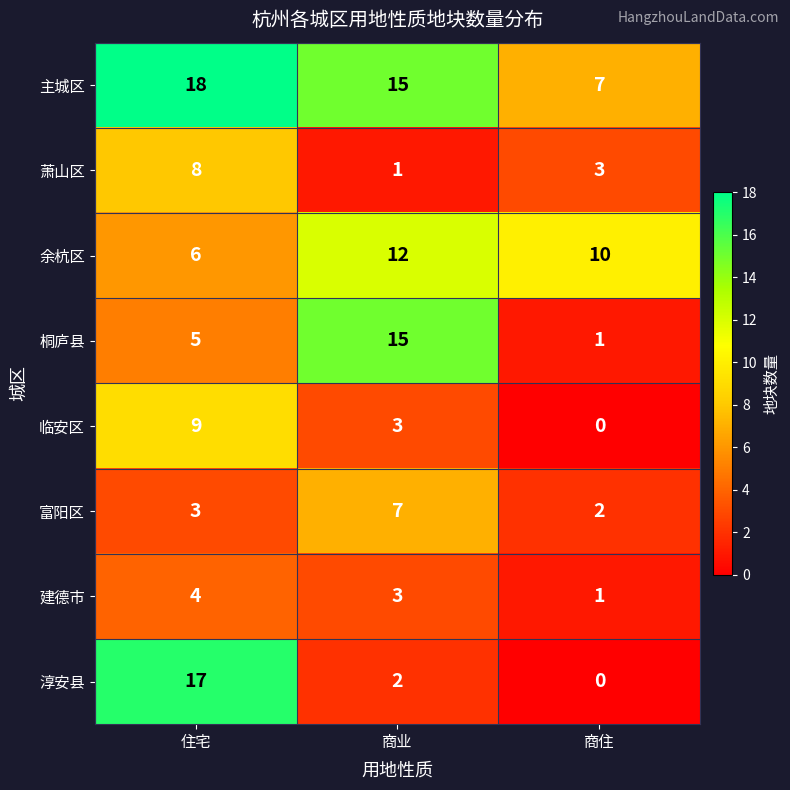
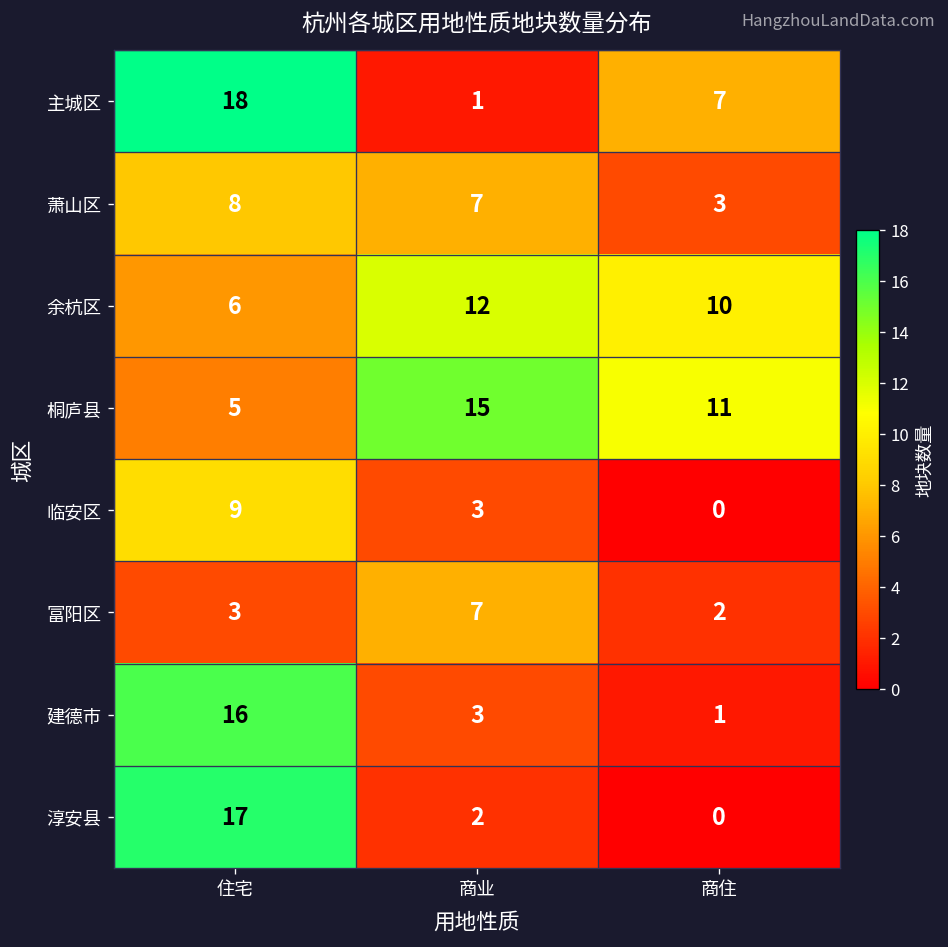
主城区, 商业: 15 -> 1
萧山区, 商业: 1 -> 7
桐庐县, 商住: 1 -> 11
建德市, 住宅: 4 -> 16
